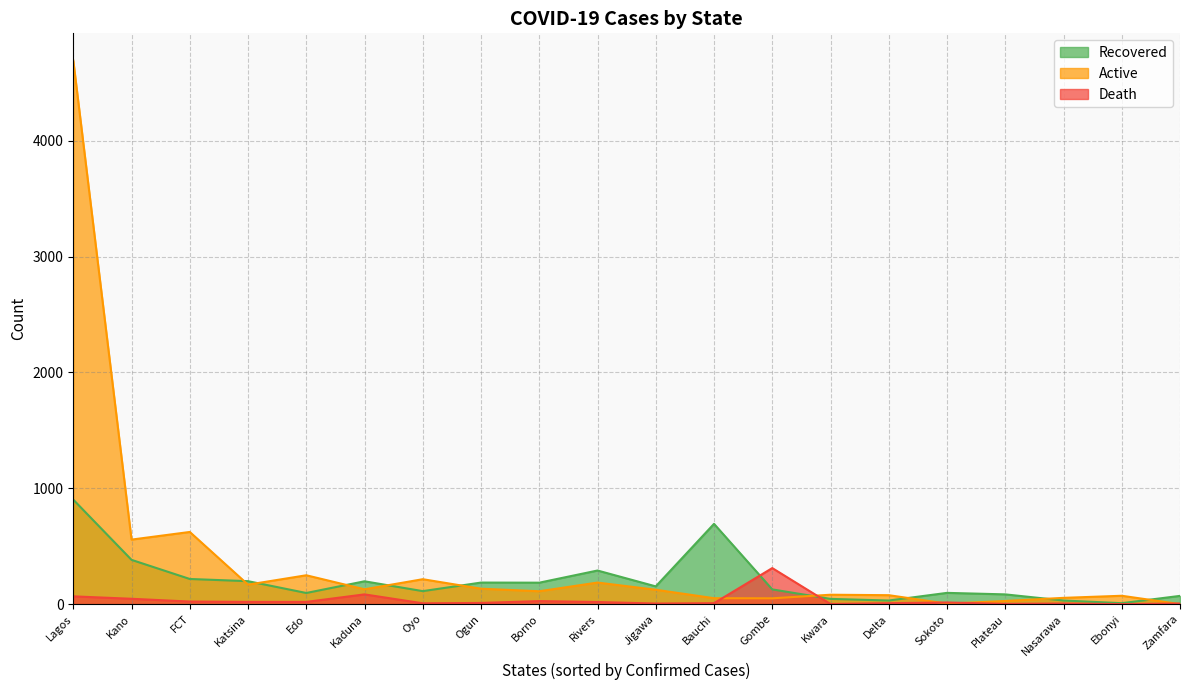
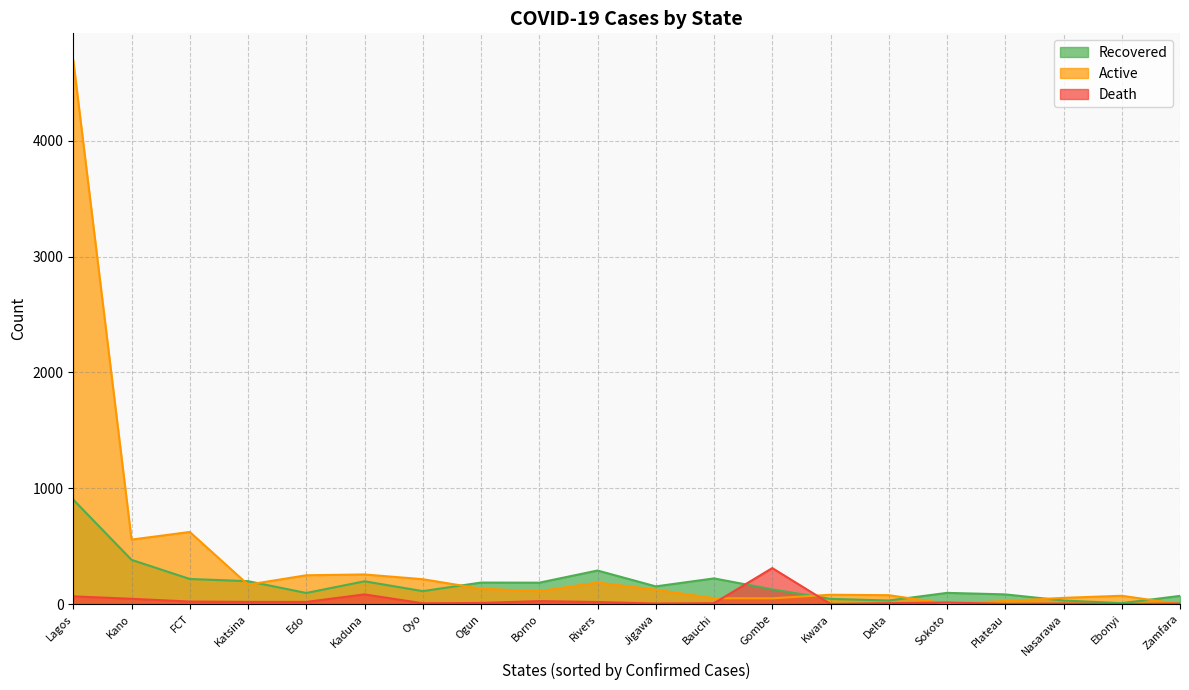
Active, Kaduna: 130 -> 260
Recovered, Bauchi: 690 -> 220
